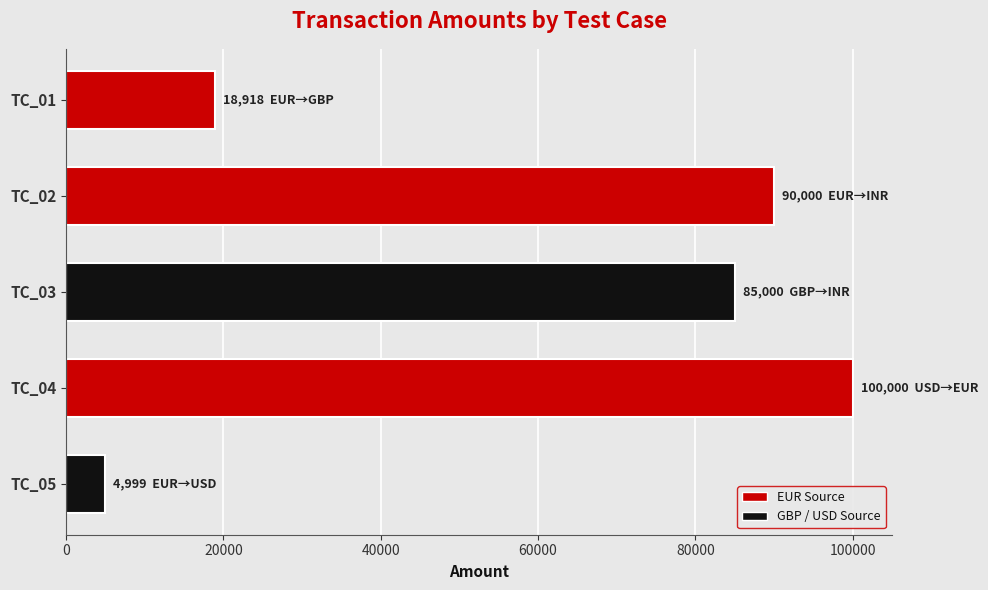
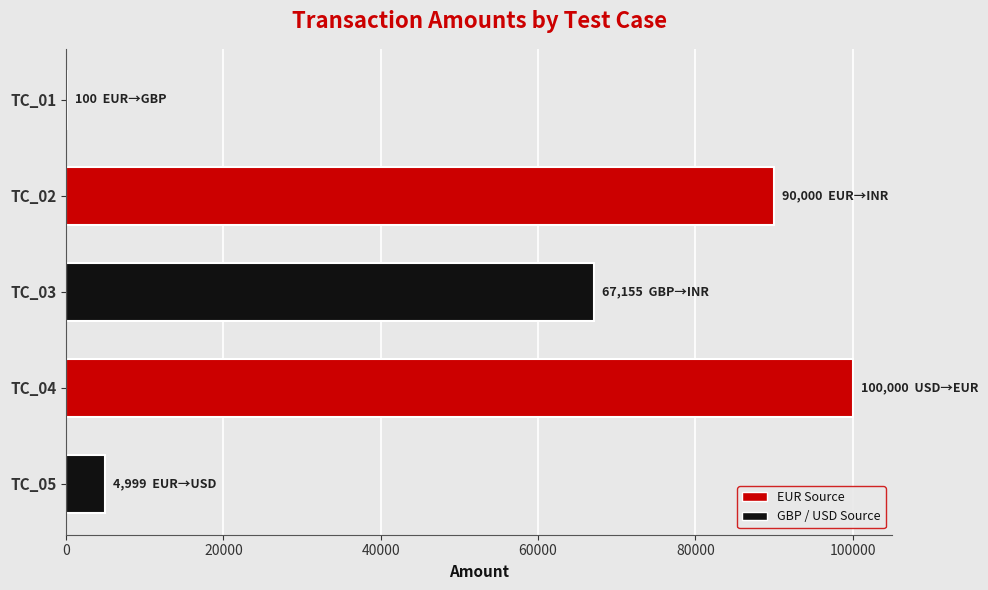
TC_01: 18,918 -> 100
TC_03: 85,000 -> 67,155
